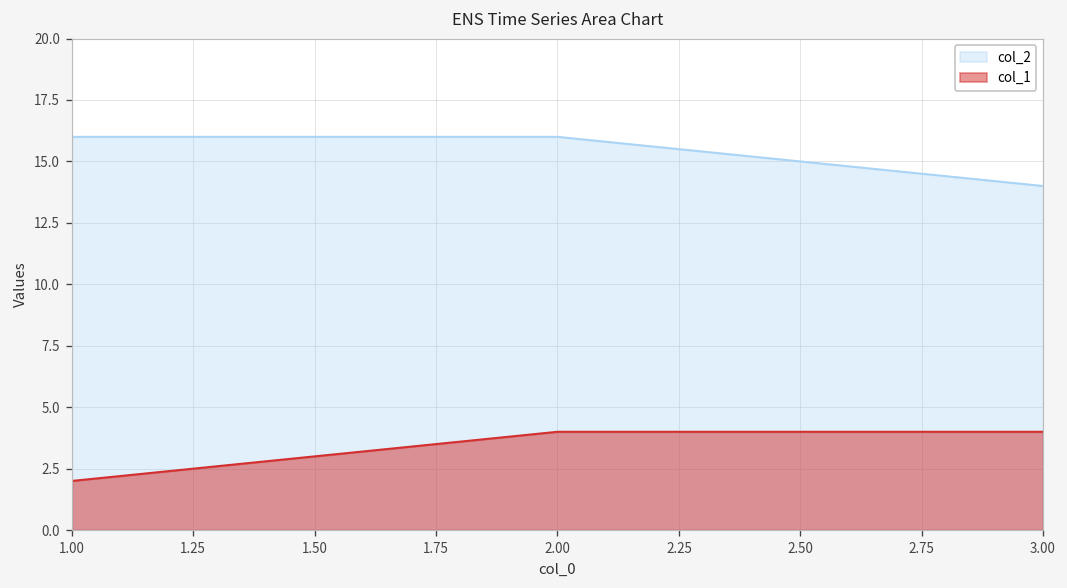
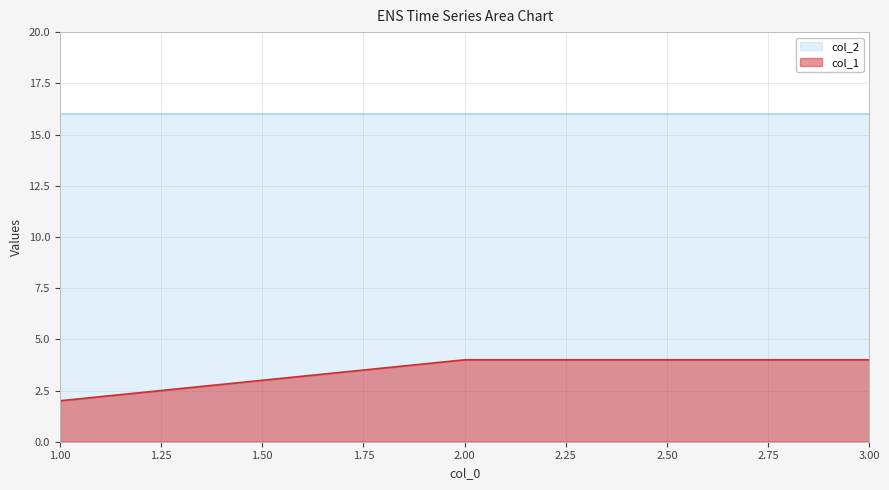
col_2, 3.00: 14 -> 16
